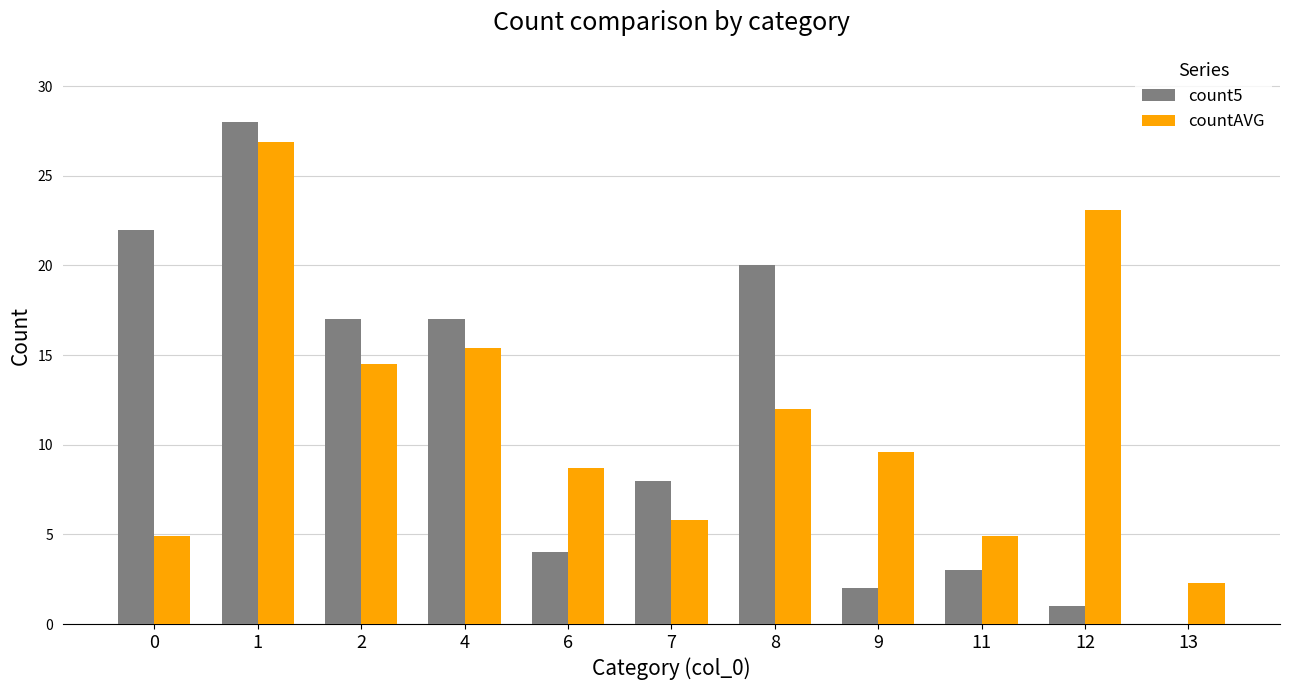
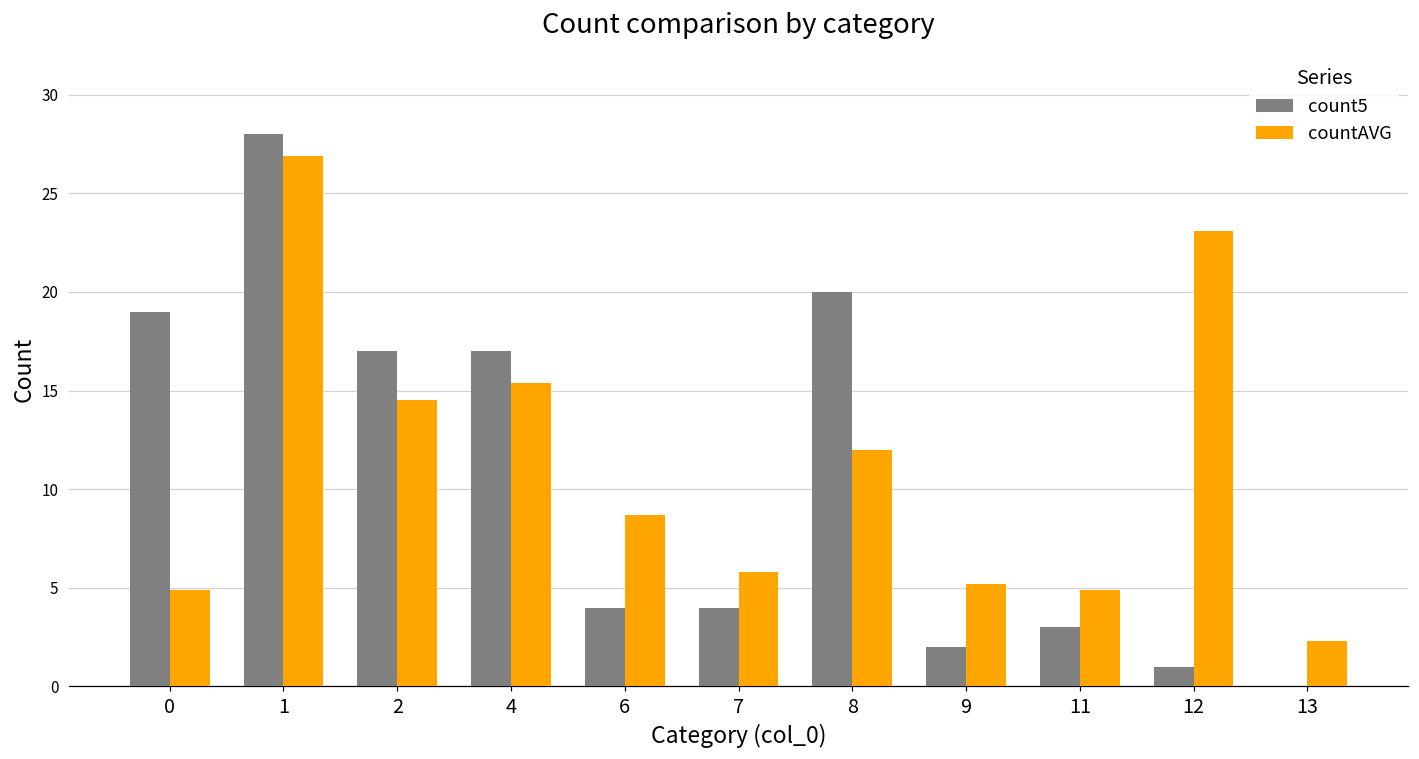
count5, 0: 22 -> 19
count5, 7: 8 -> 4
countAVG, 9: 9.6 -> 5.2
